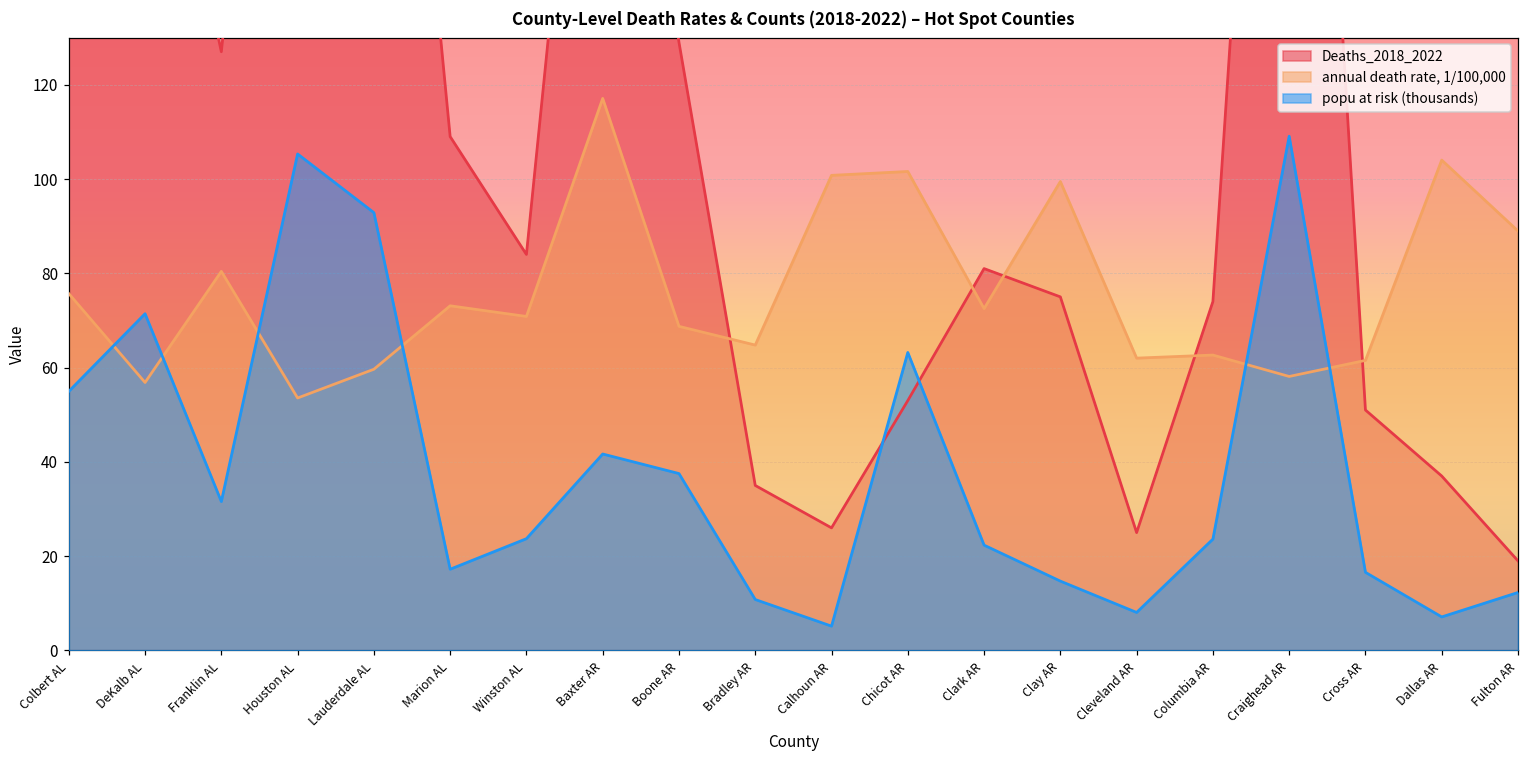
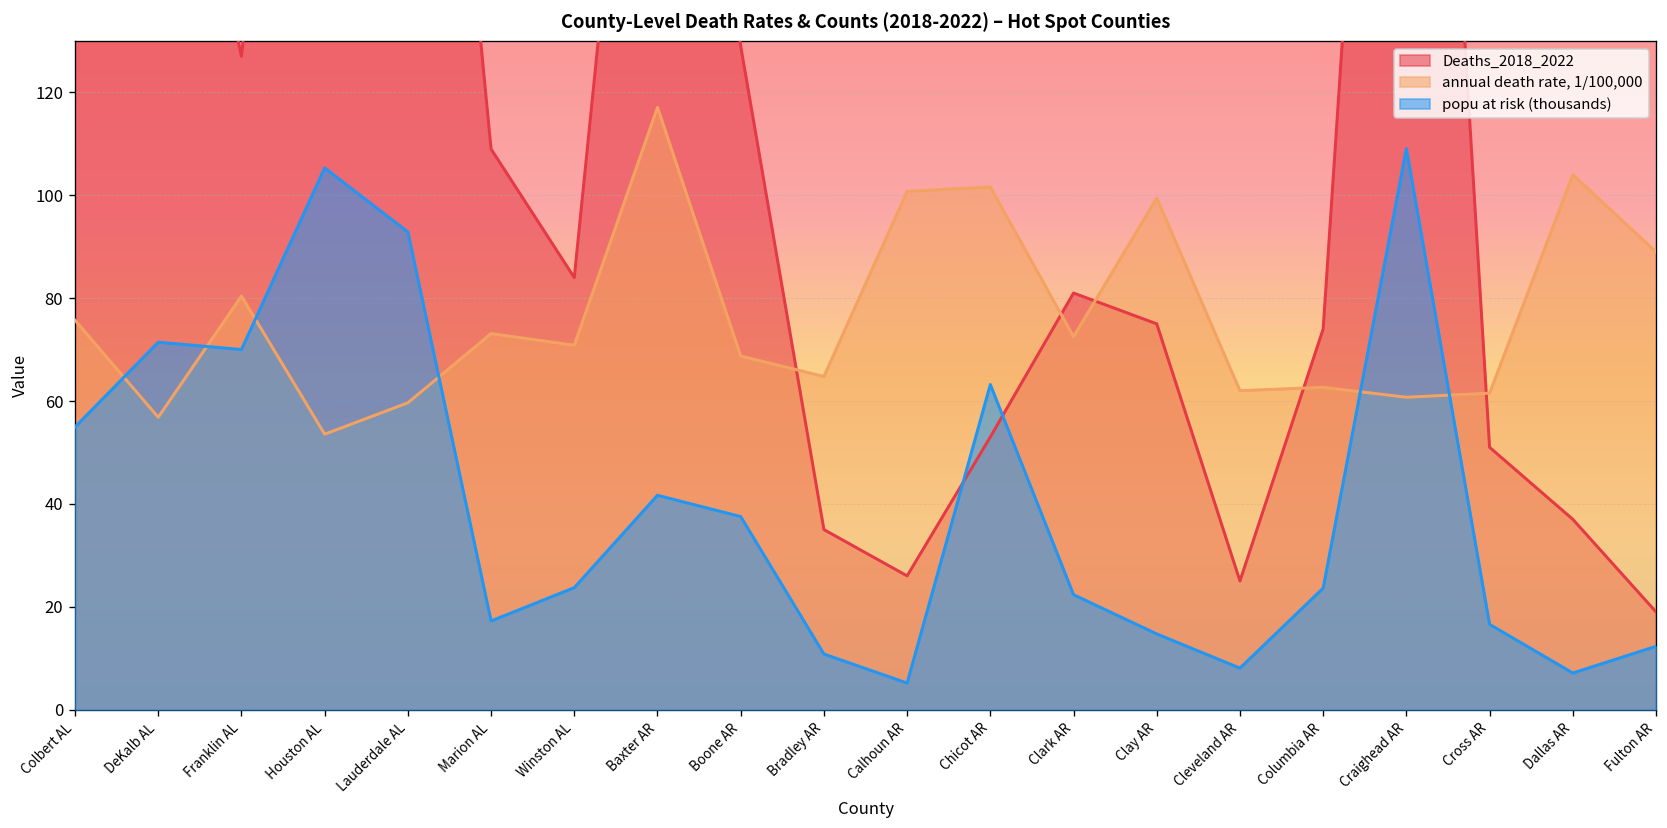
popu at risk (thousands), Franklin AL: 32 -> 70
annual death rate, 1/100,000, Craighead AR: 58 -> 61
